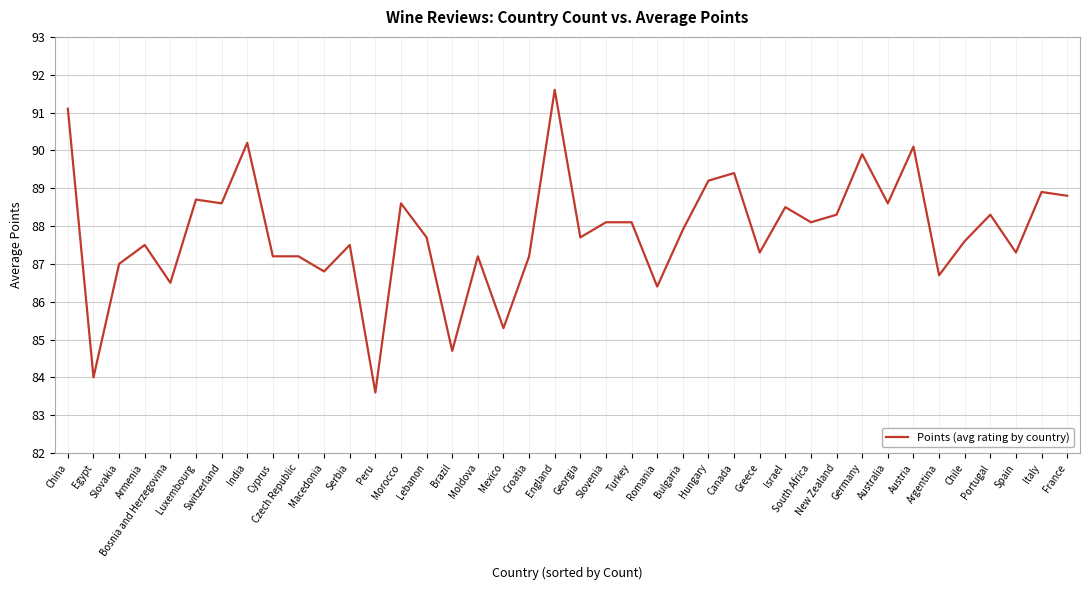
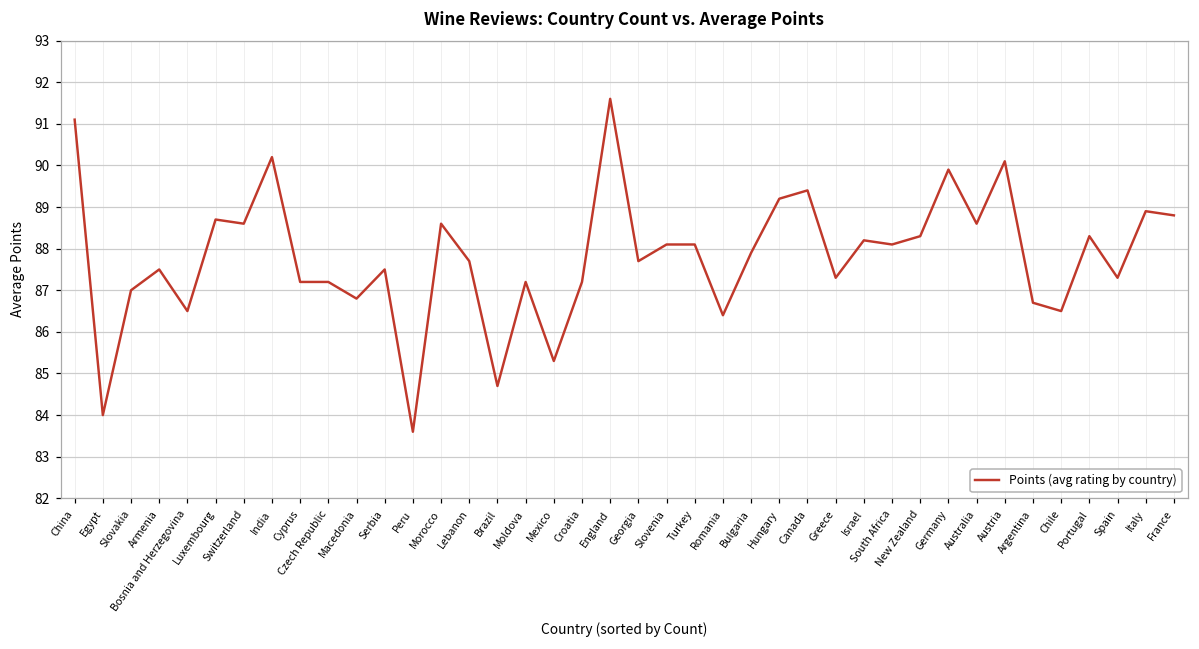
Israel: 88.5 -> 88.2
Chile: 87.6 -> 86.5
